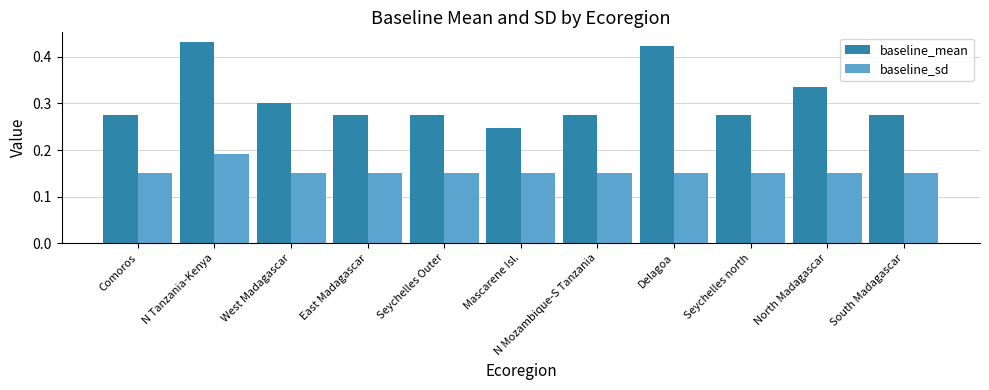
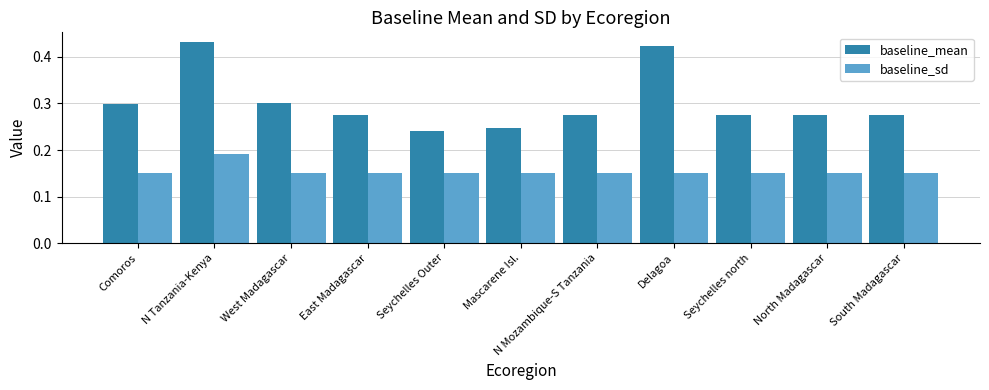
baseline_mean, Comoros: 0.28 -> 0.30
baseline_mean, Seychelles Outer: 0.28 -> 0.24
baseline_mean, North Madagascar: 0.33 -> 0.28
